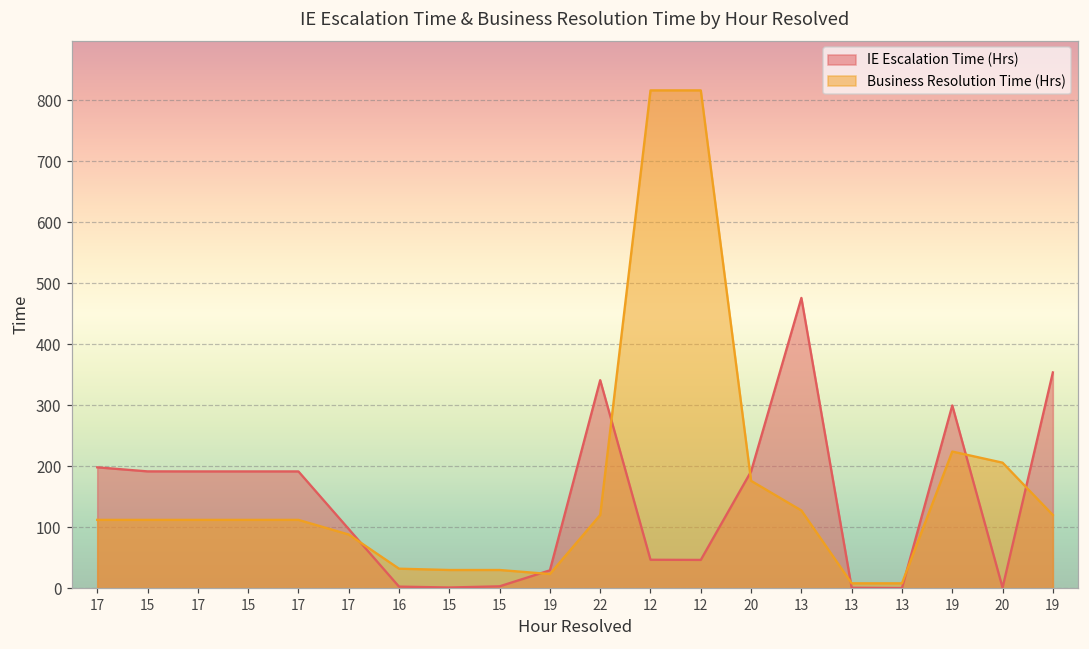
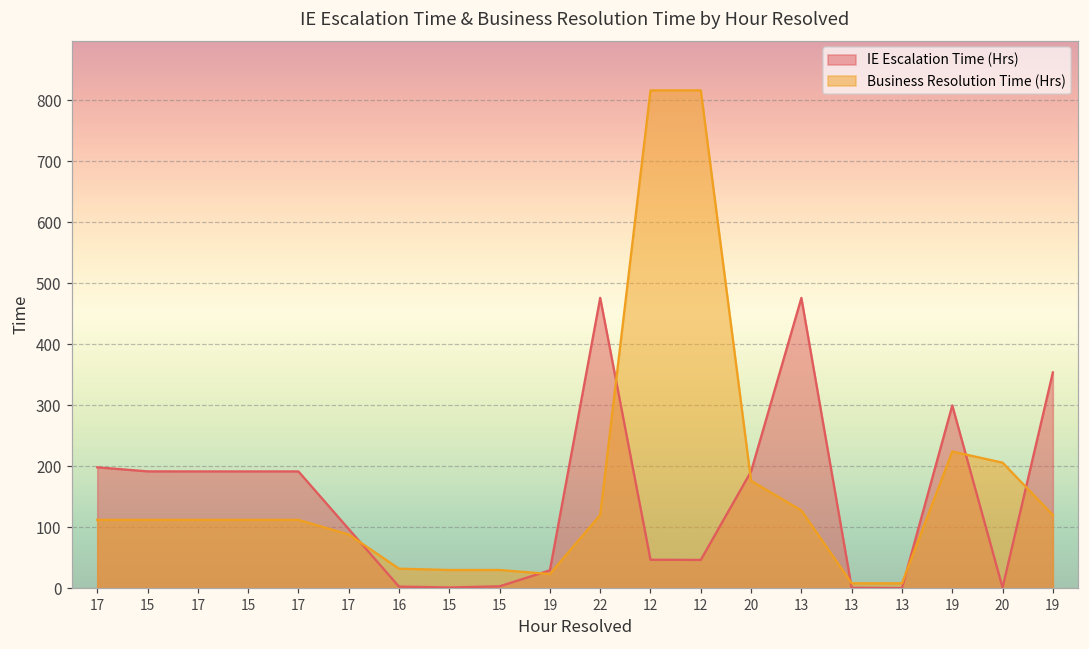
IE Escalation Time (Hrs), 22: 340 -> 480
